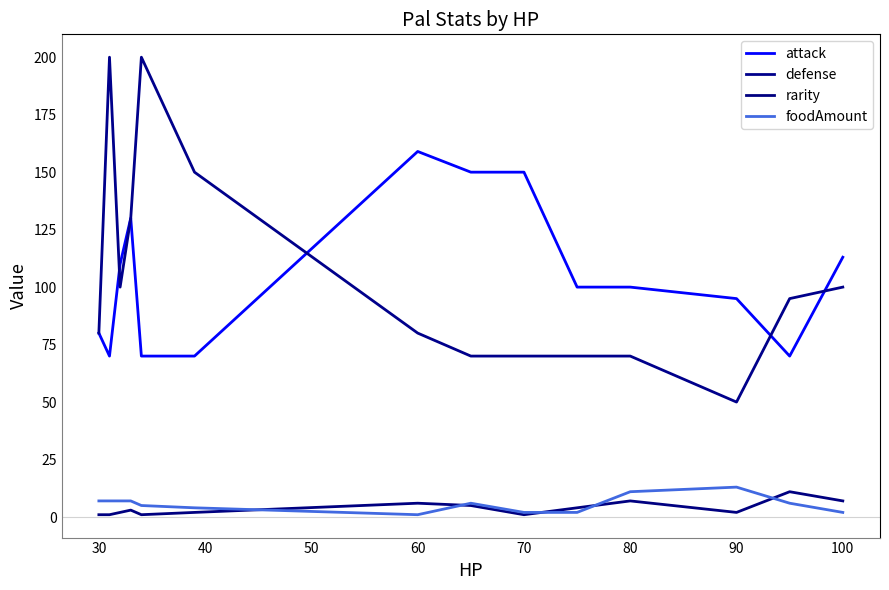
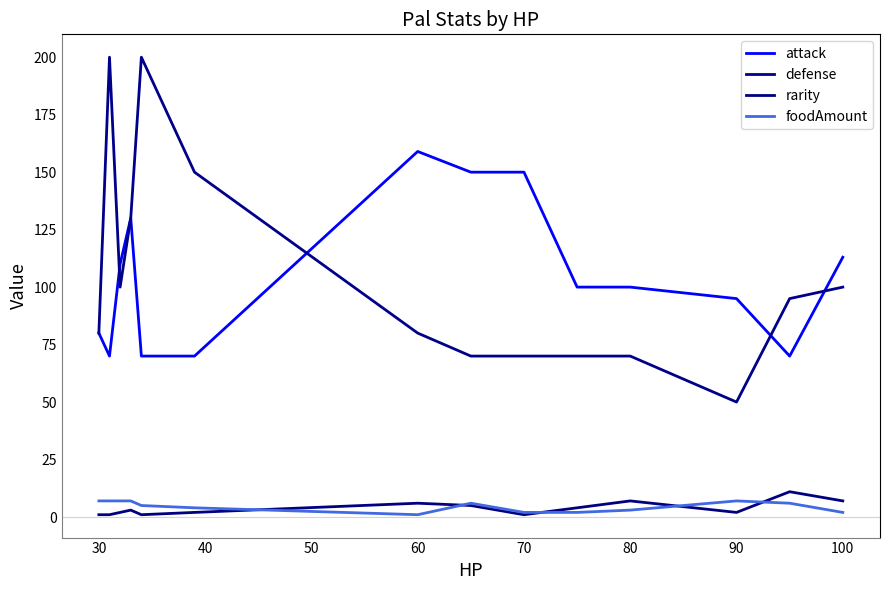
foodAmount, 80: 11 -> 3
foodAmount, 90: 13 -> 7
